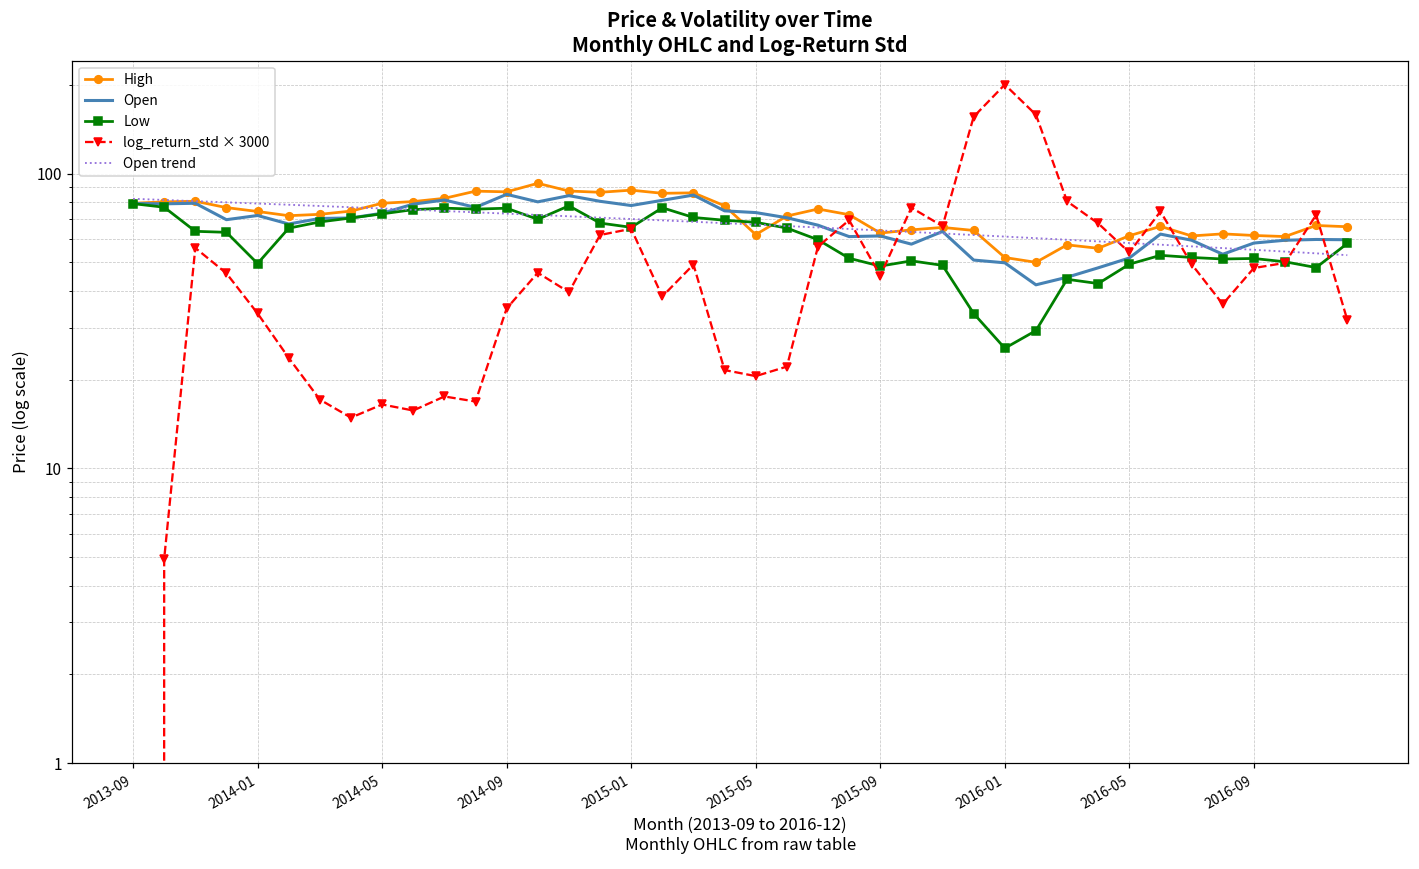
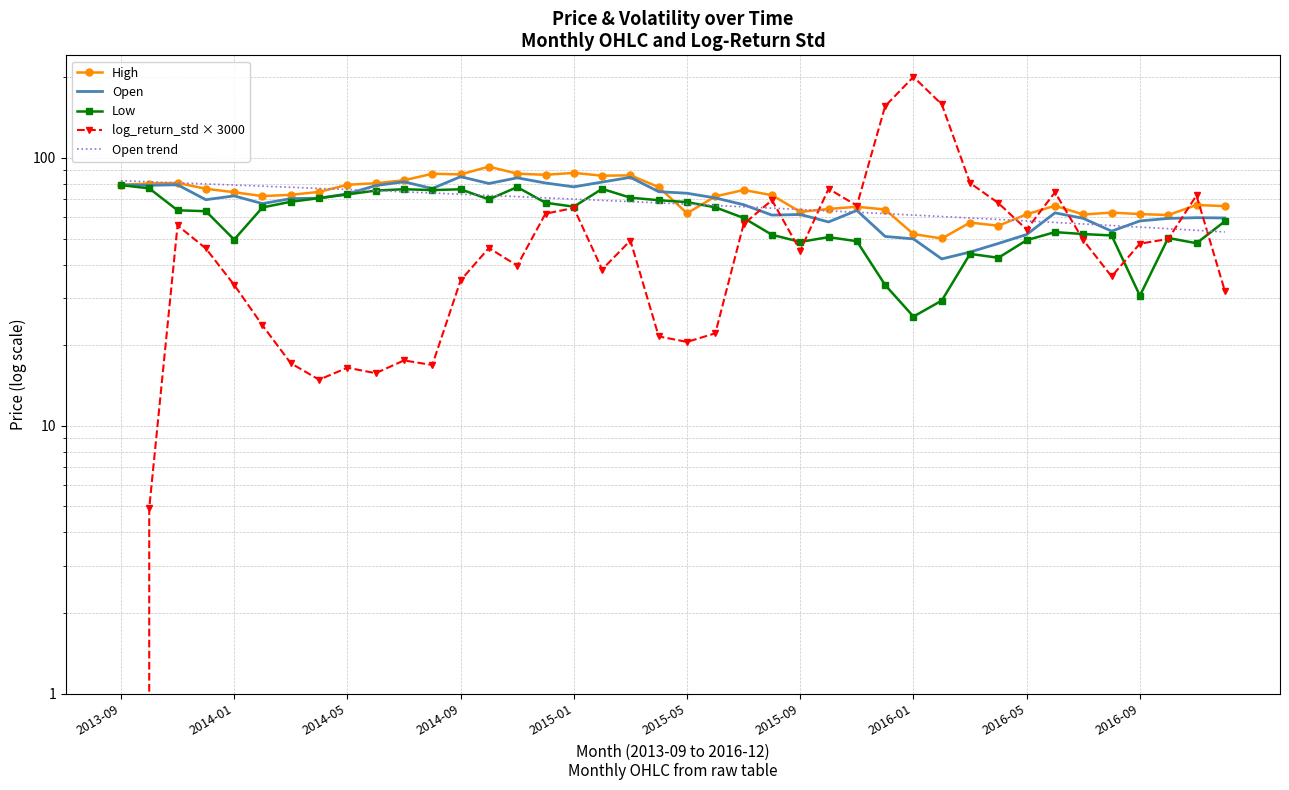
Low, 2016-09: 52 -> 31
